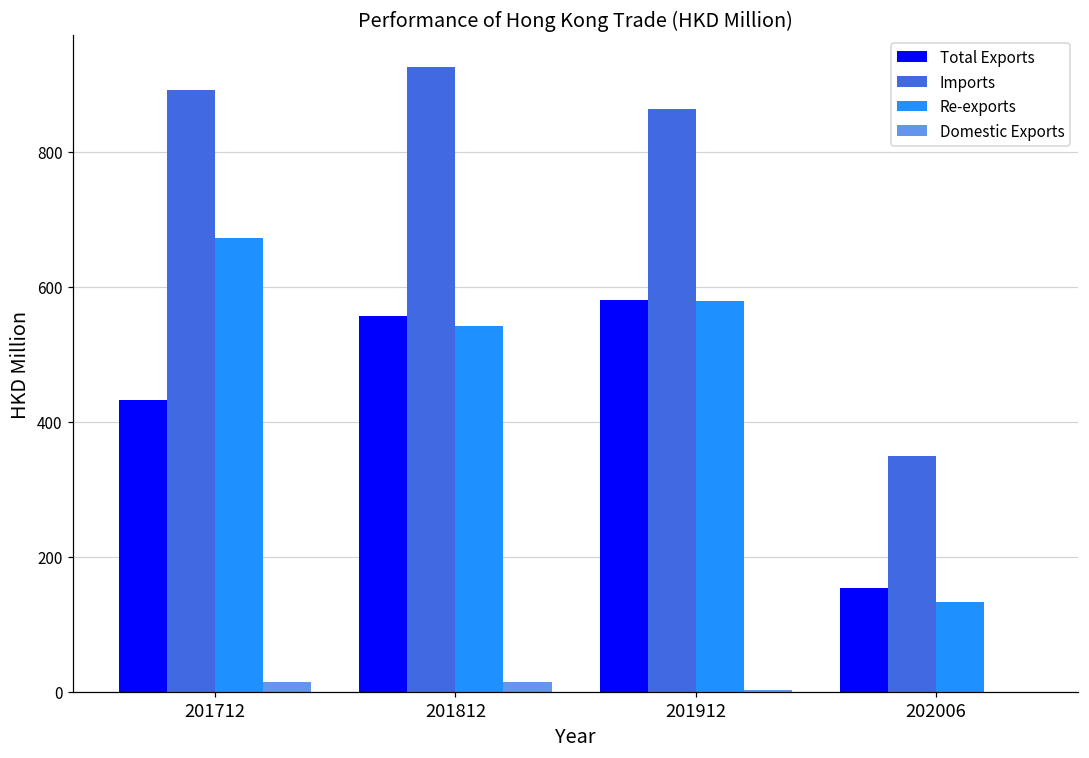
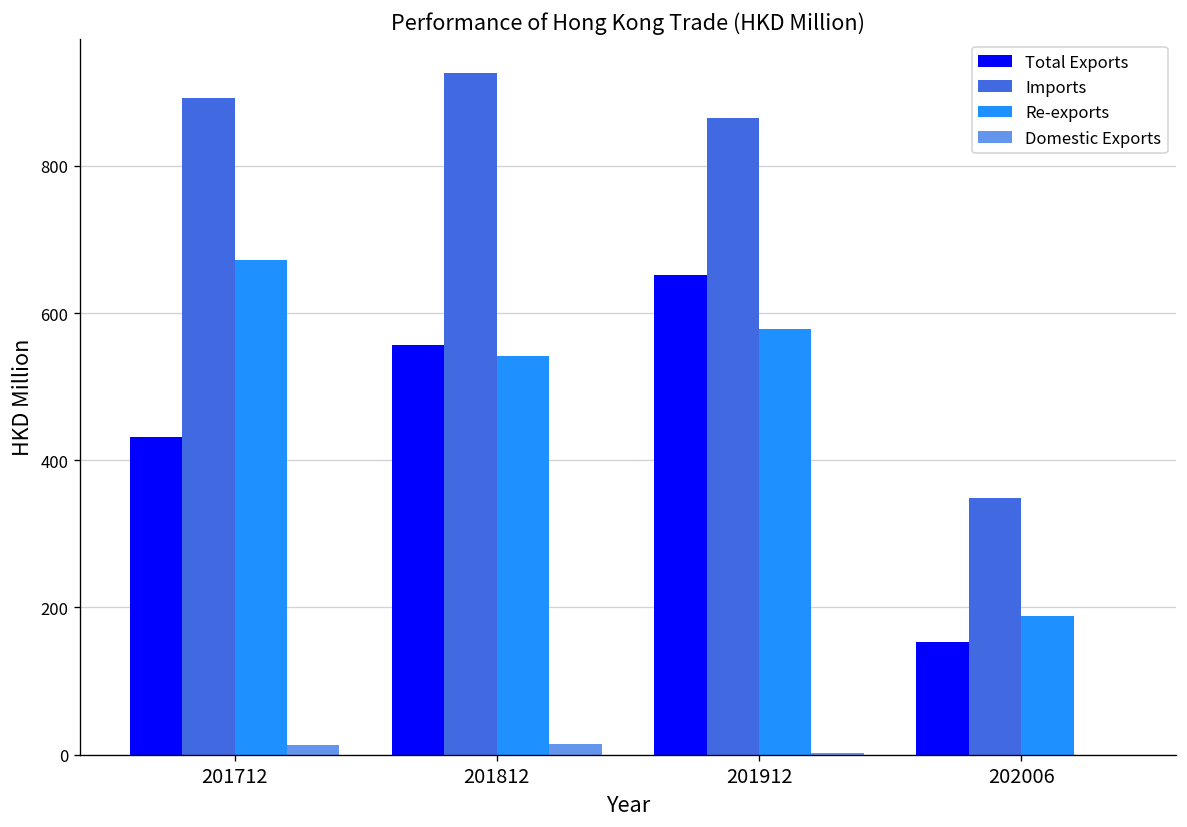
Total Exports, 201912: 580 -> 650
Re-exports, 202006: 130 -> 190
